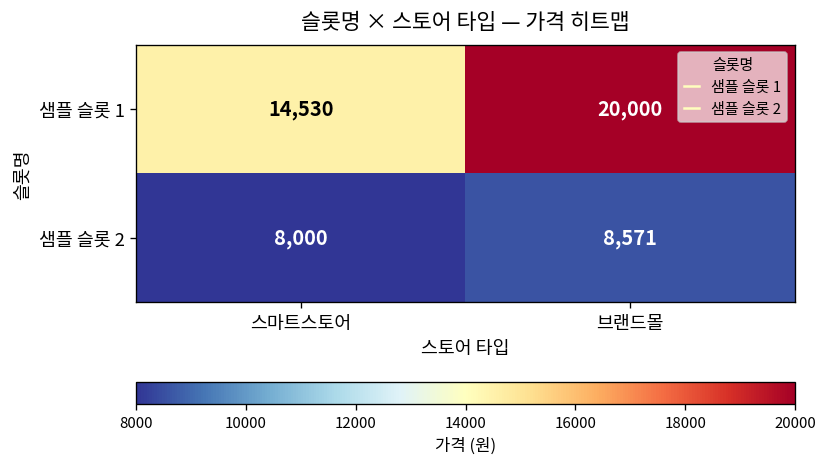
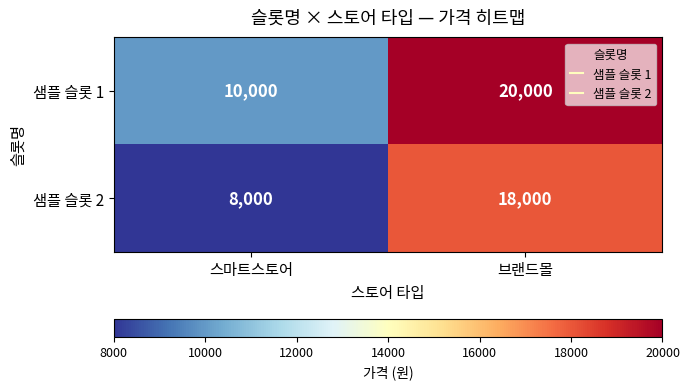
샘플 슬롯 1, 스마트스토어: 14,530 -> 10,000
샘플 슬롯 2, 브랜드몰: 8,571 -> 18,000
